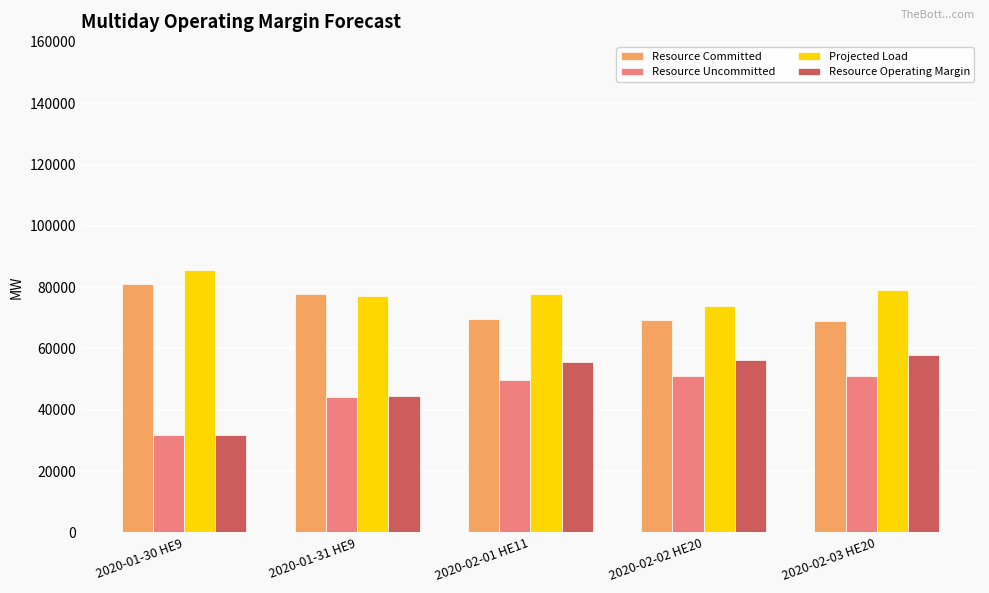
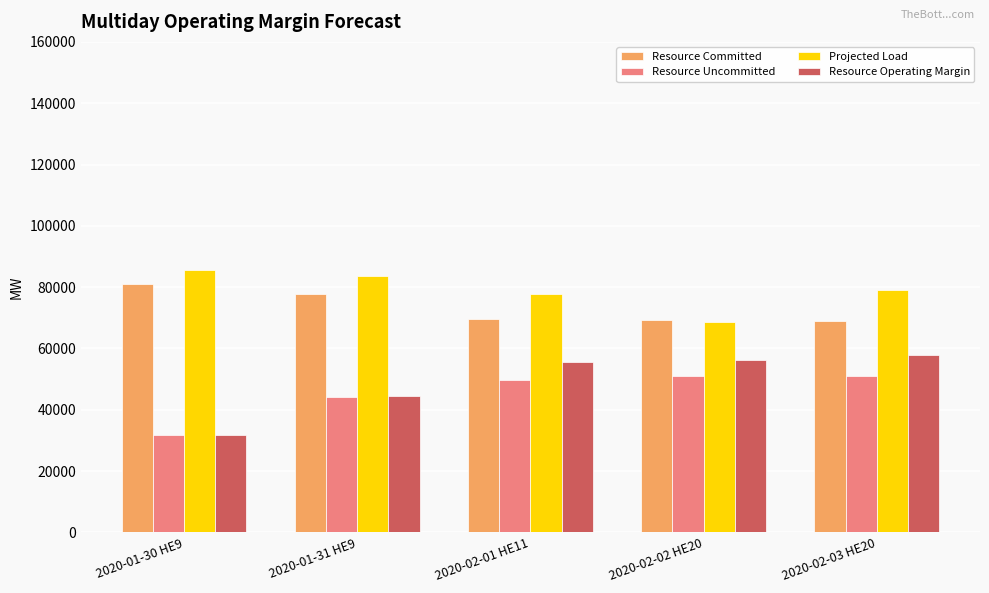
Projected Load, 2020-01-31 HE9: 77000 -> 84000
Projected Load, 2020-02-02 HE20: 74000 -> 68000
